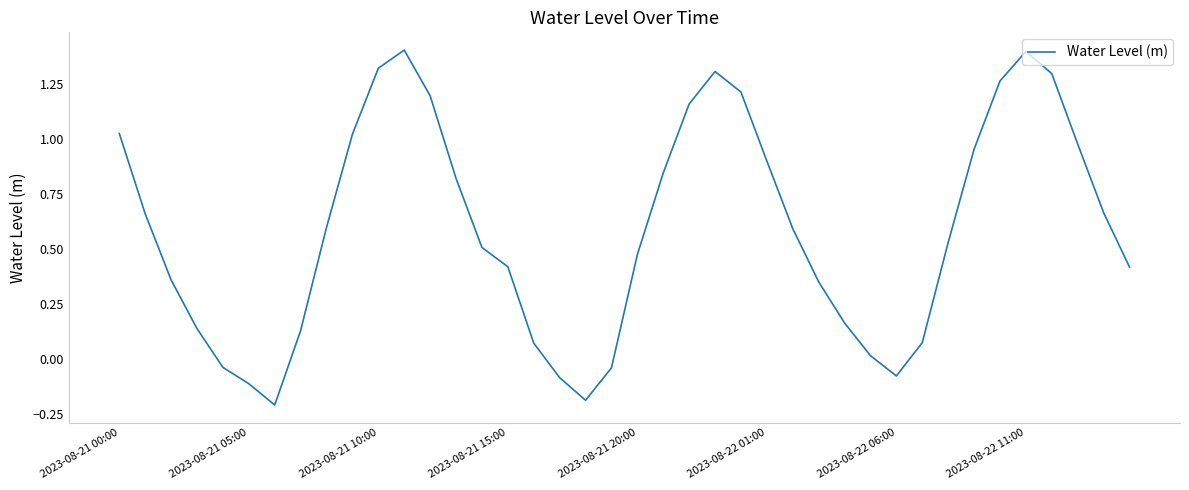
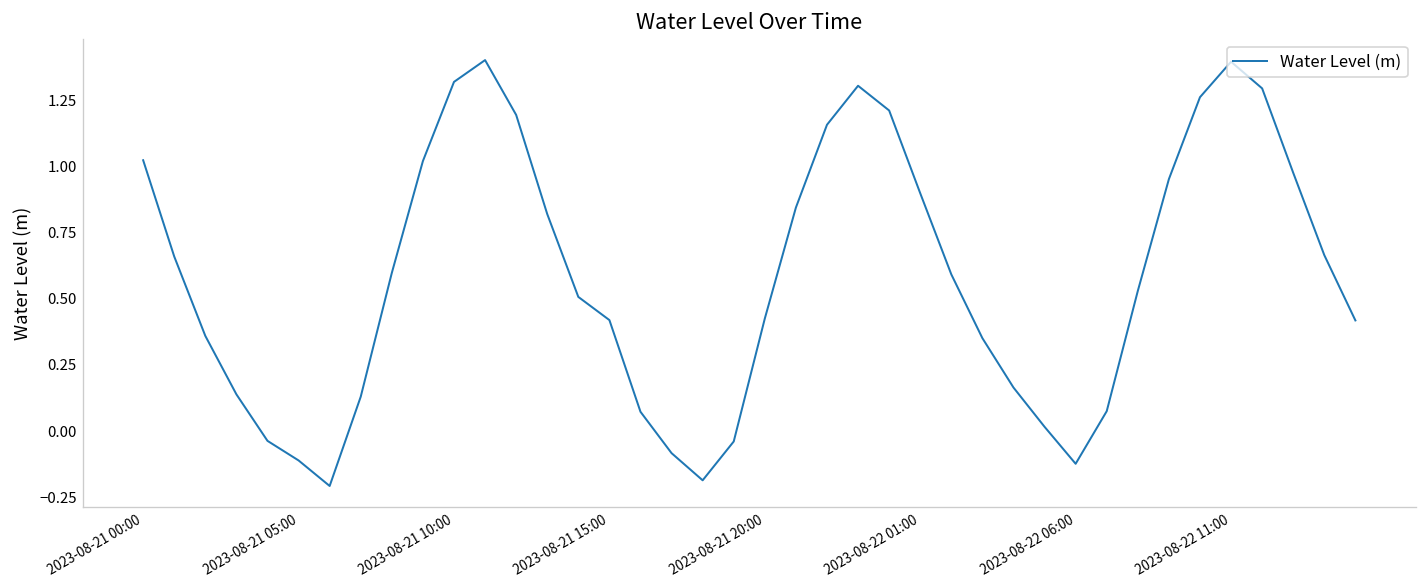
2023-08-21 20:00: 0.47 -> 0.43
2023-08-22 06:00: -0.08 -> -0.12
